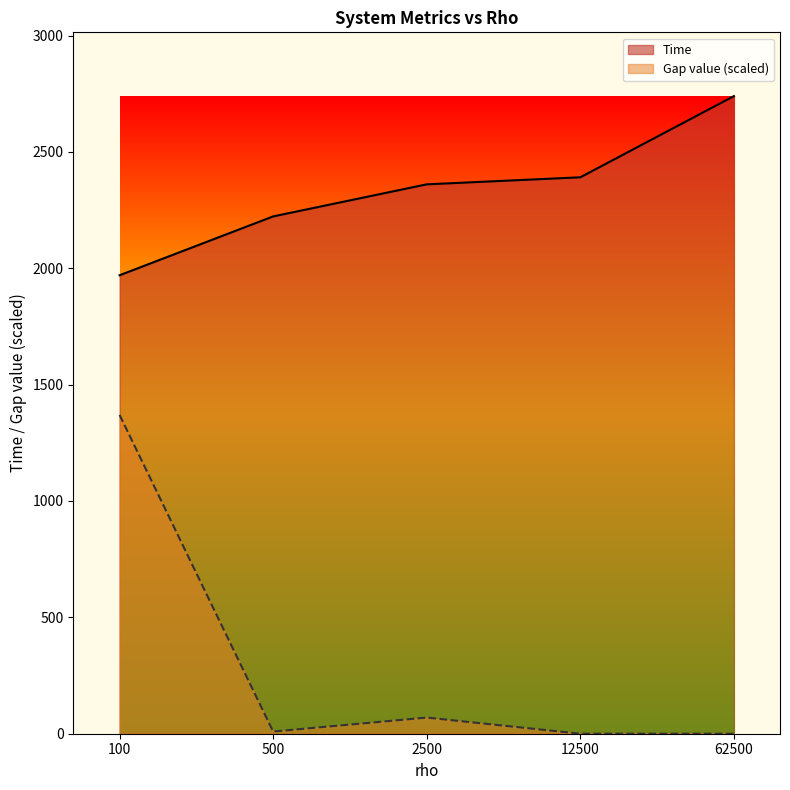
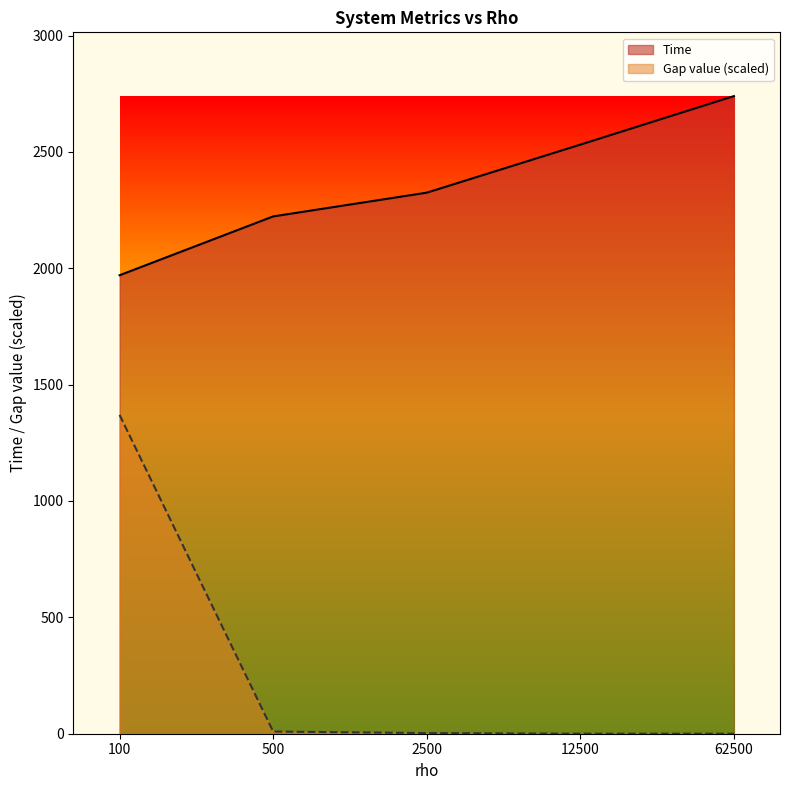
Time, 2500: 2360 -> 2320
Gap value (scaled), 2500: 70 -> 0
Time, 12500: 2390 -> 2530
